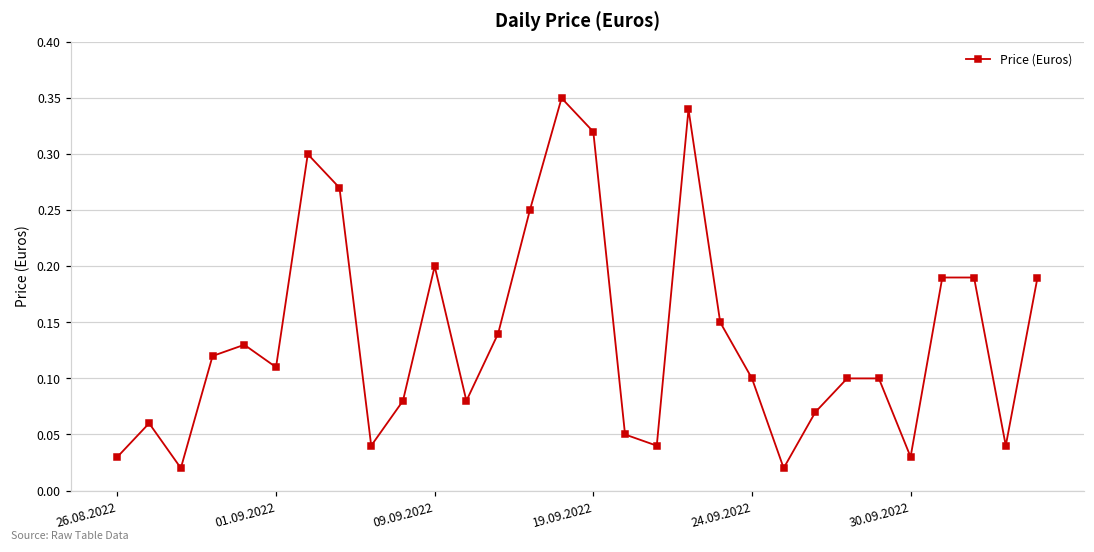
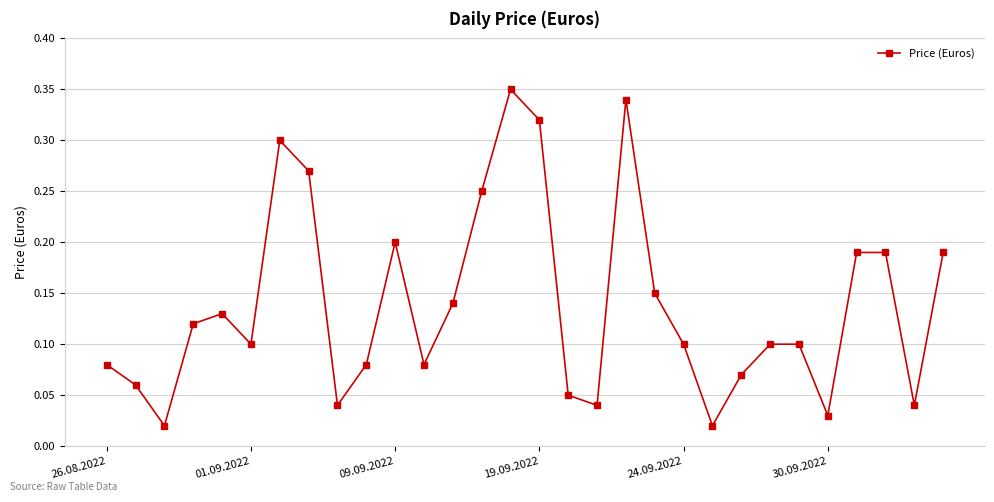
26.08.2022: 0.03 -> 0.08
01.09.2022: 0.11 -> 0.10
